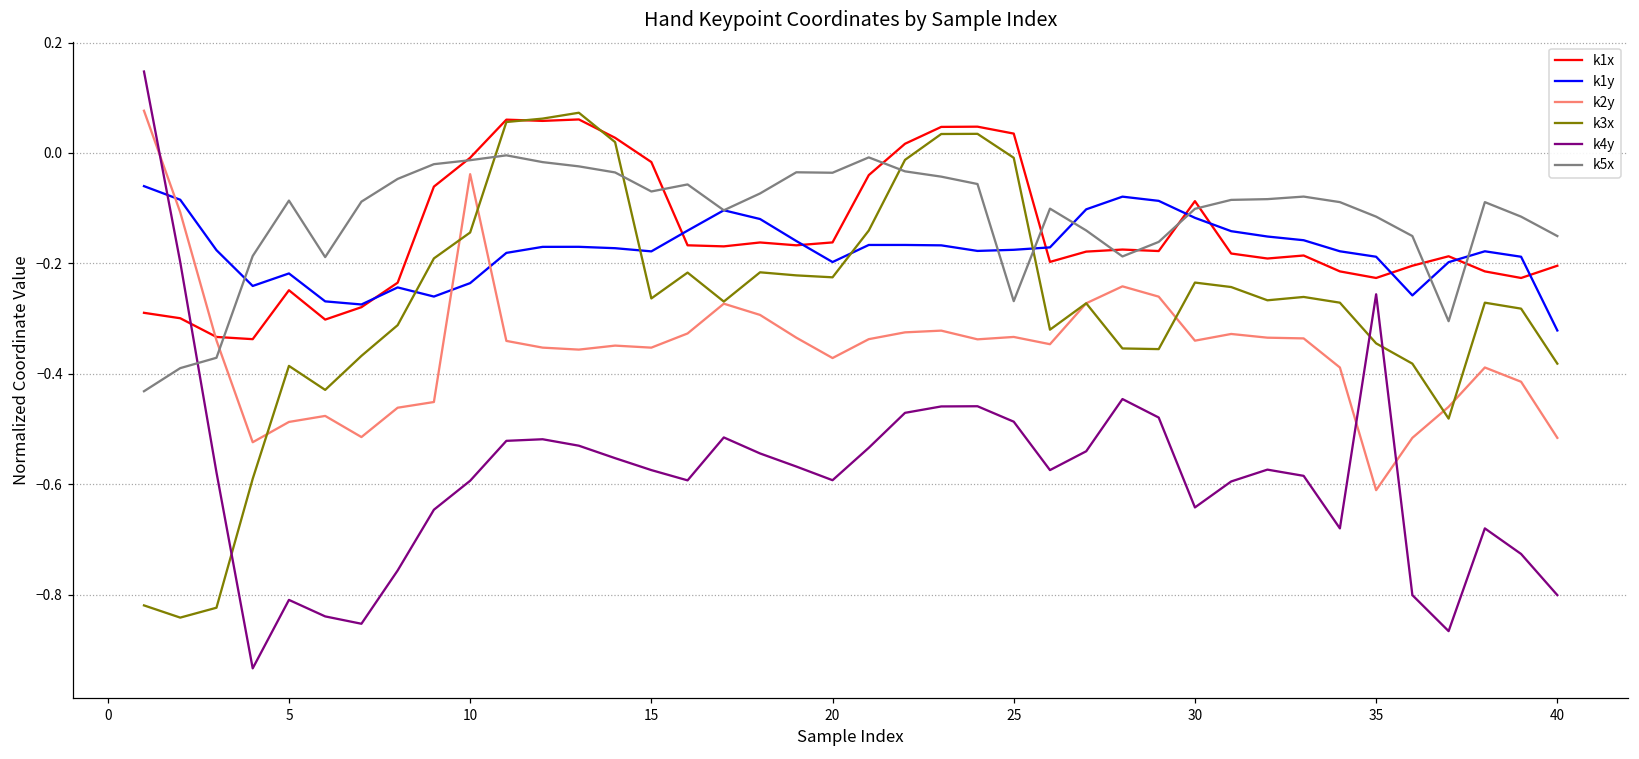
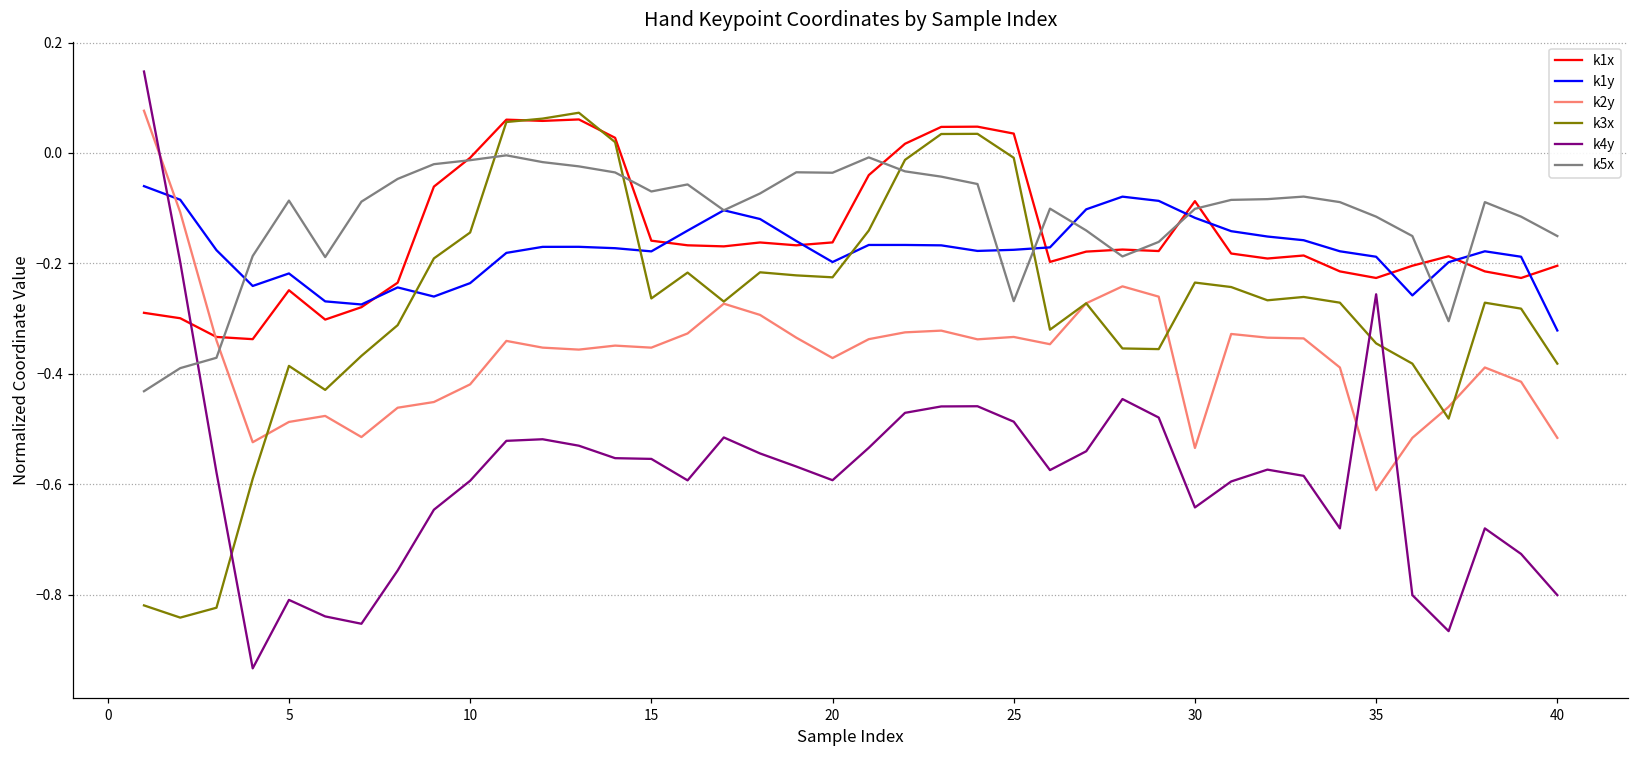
k2y, 10: -0.04 -> -0.42
k1x, 15: -0.02 -> -0.16
k4y, 15: -0.57 -> -0.55
k2y, 30: -0.34 -> -0.53
